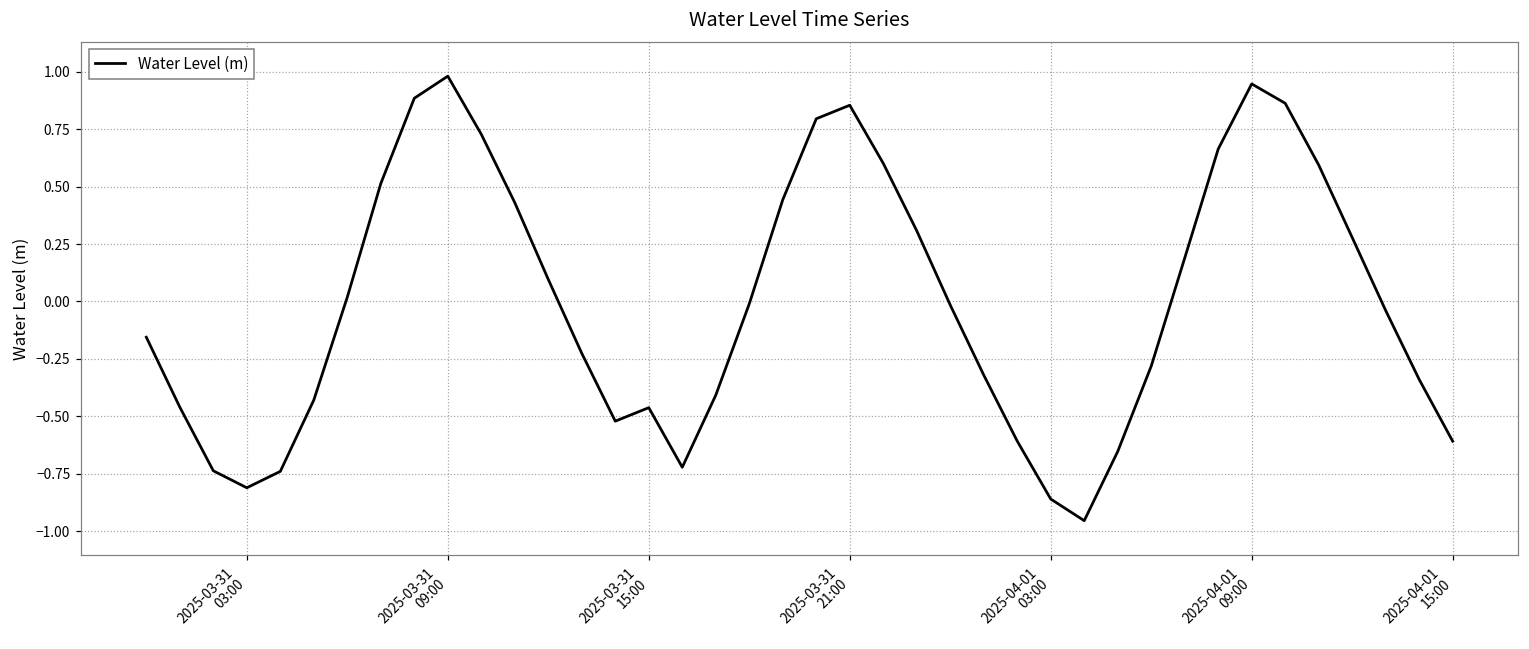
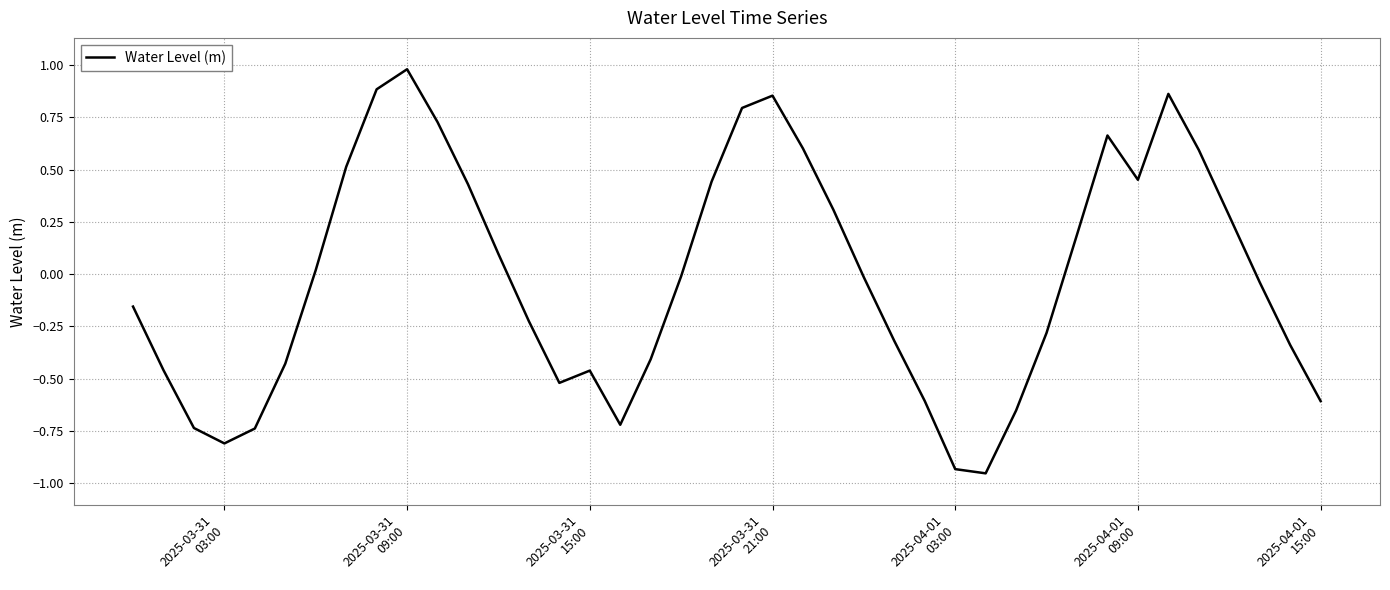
2025-04-01 03:00: -0.86 -> -0.93
2025-04-01 09:00: 0.95 -> 0.45
